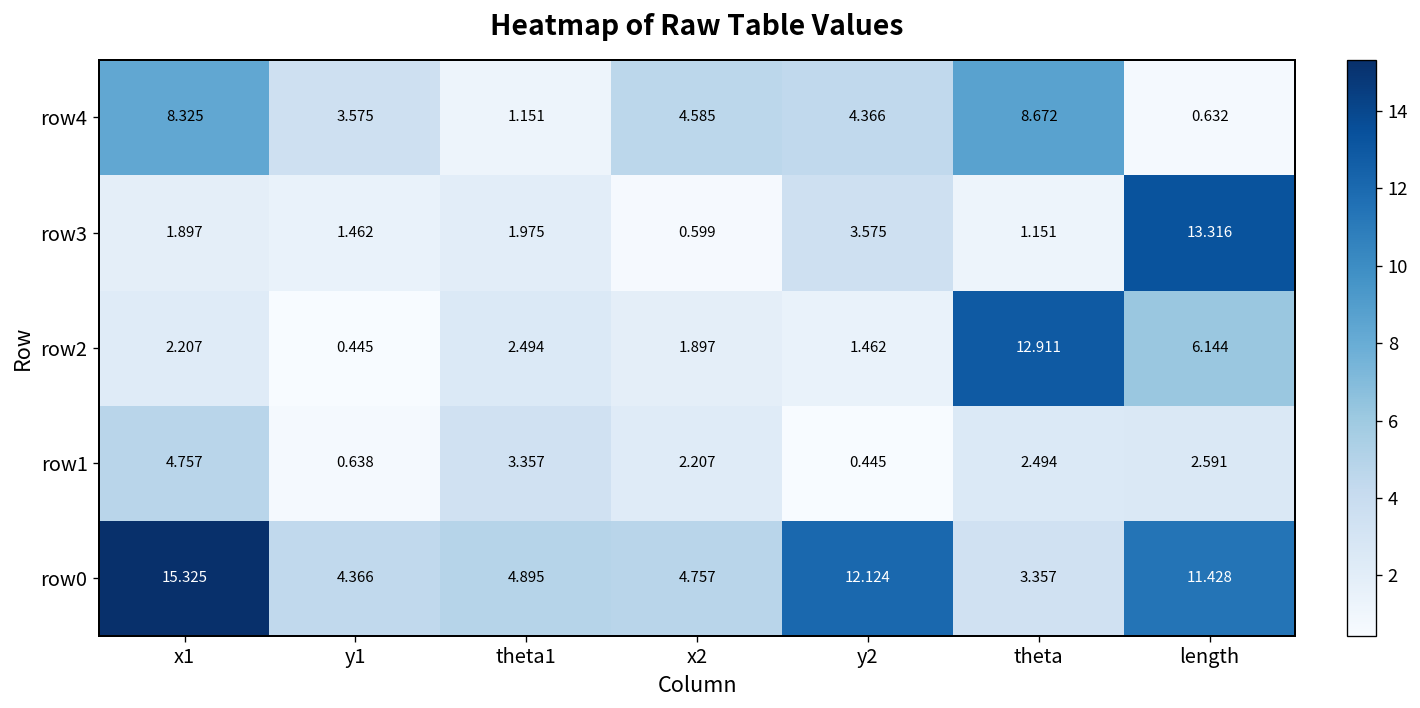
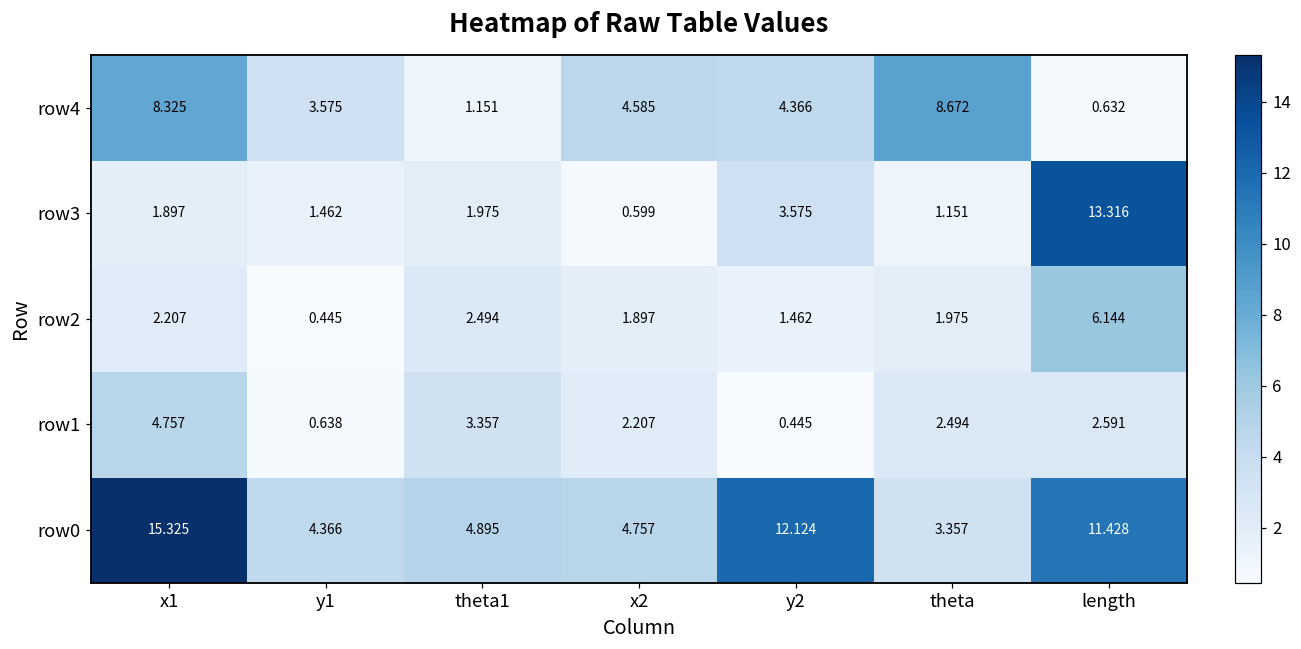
row2, theta: 12.911 -> 1.975
